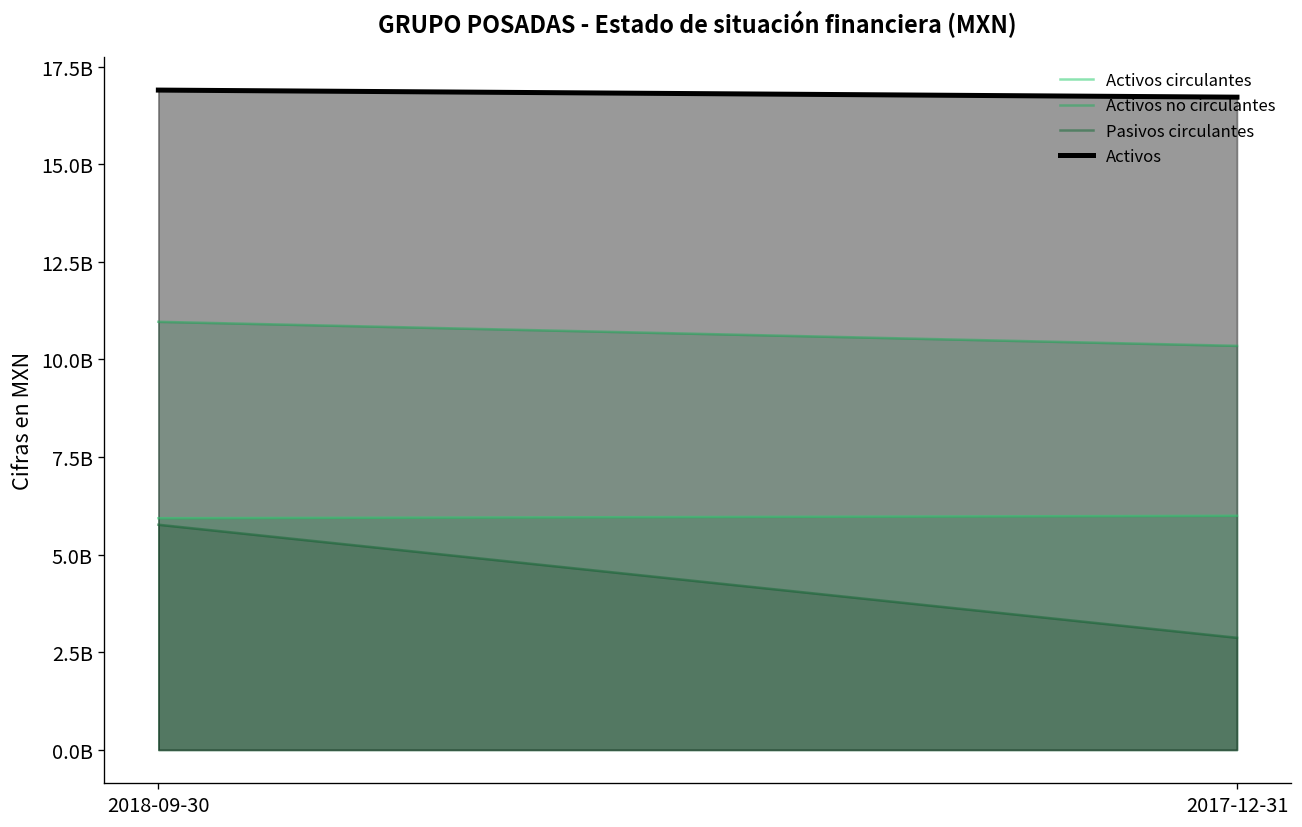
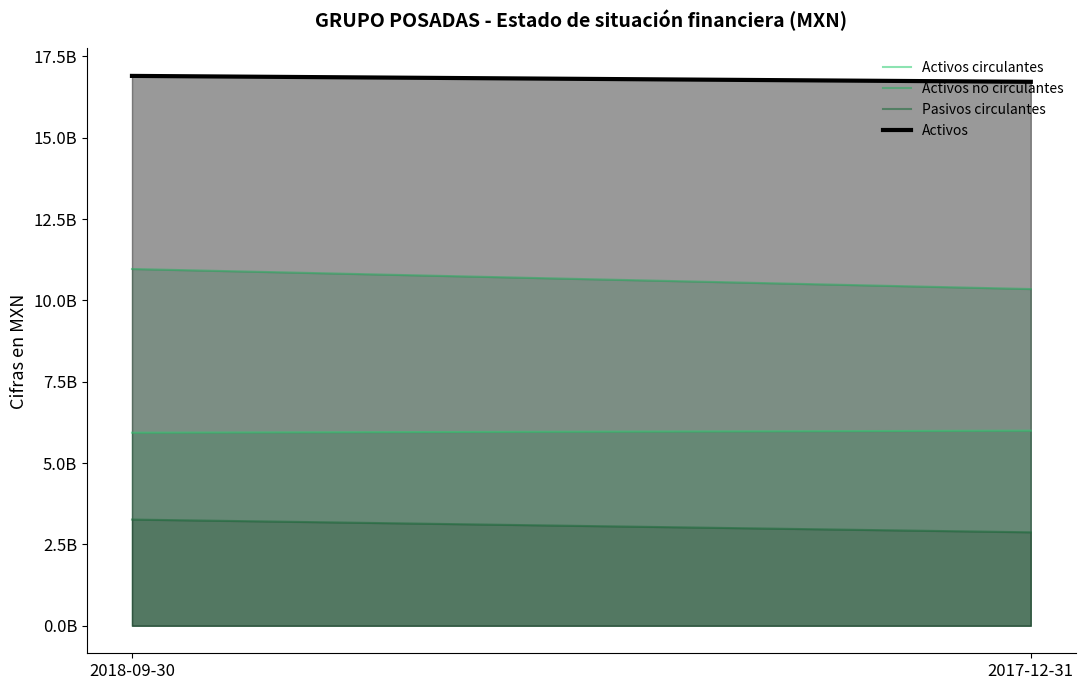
Pasivos circulantes, 2018-09-30: 5800000000 -> 3300000000
